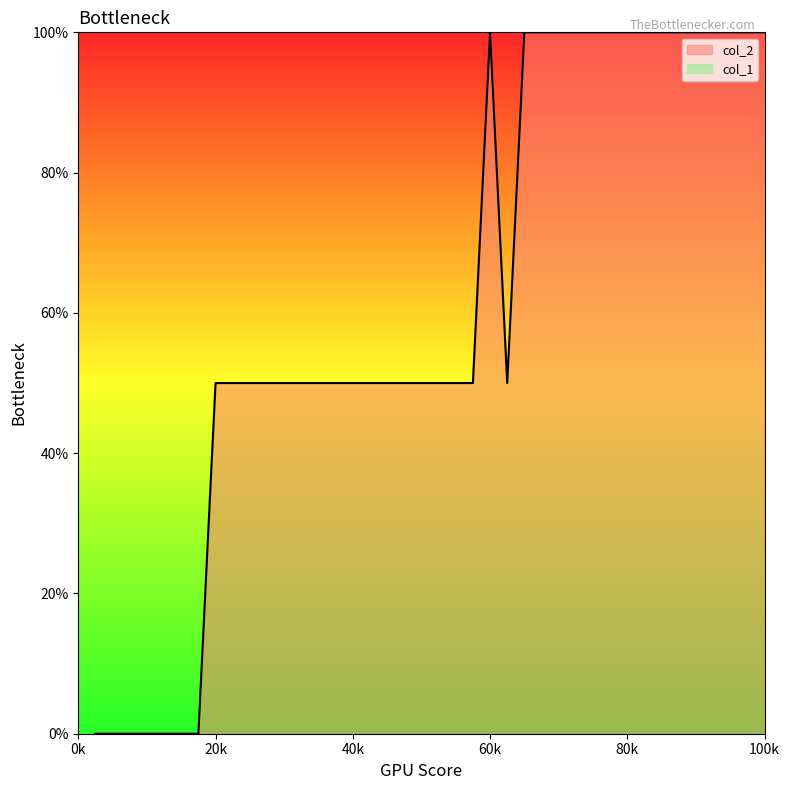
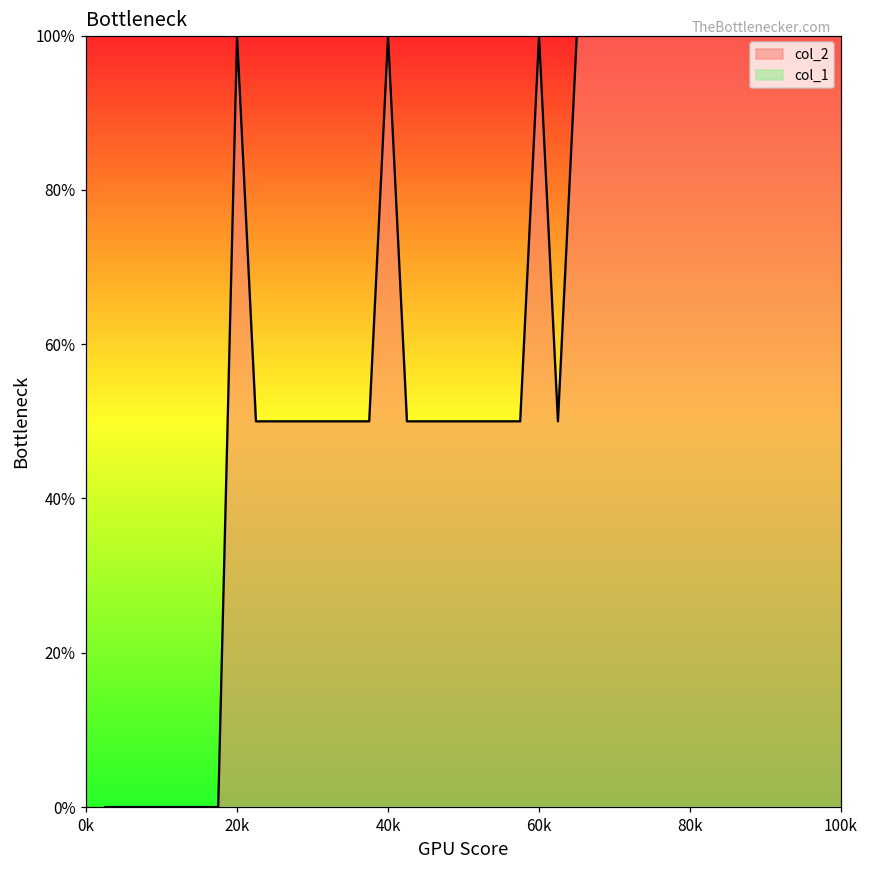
col_2, 20k: 50% -> 100%
col_2, 40k: 50% -> 100%
